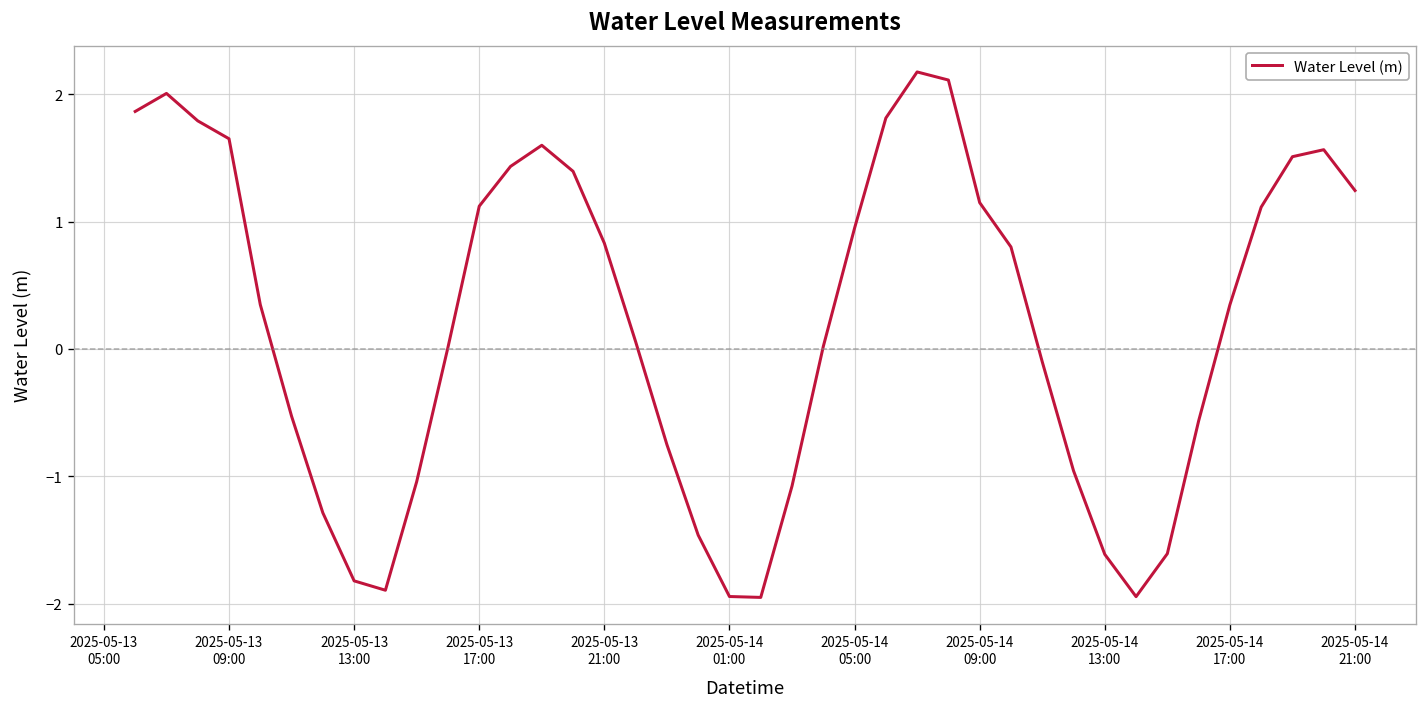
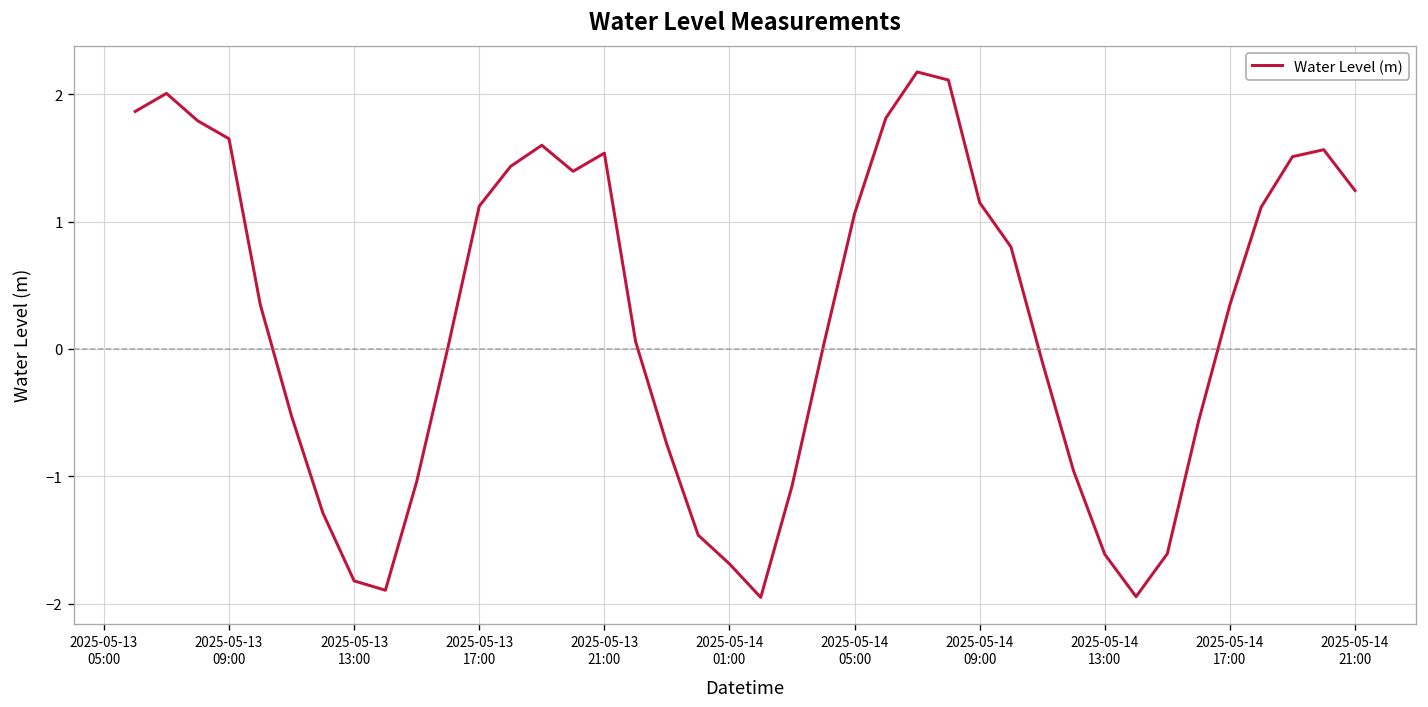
2025-05-13 21:00: 0.83 -> 1.54
2025-05-14 01:00: -1.94 -> -1.69
2025-05-14 05:00: 0.95 -> 1.06
